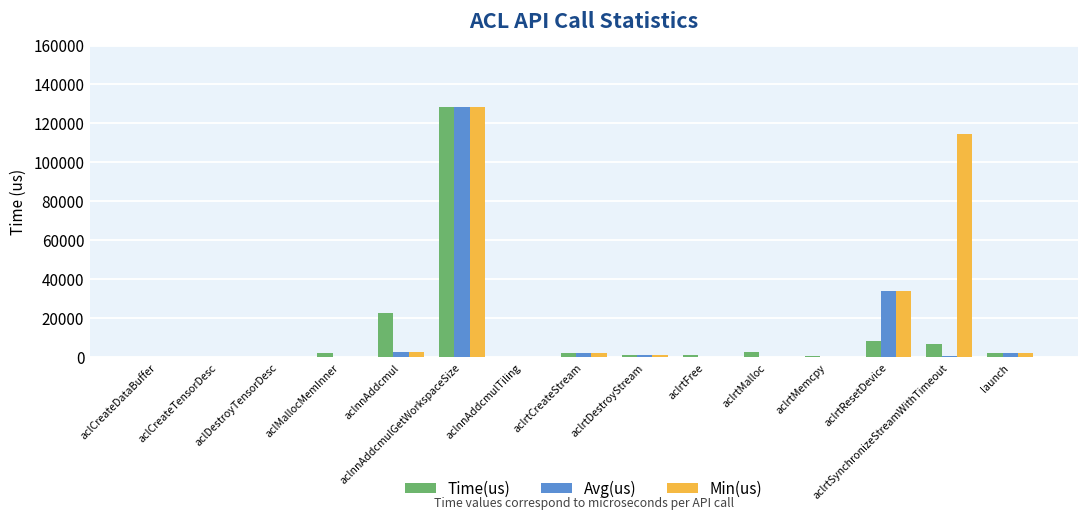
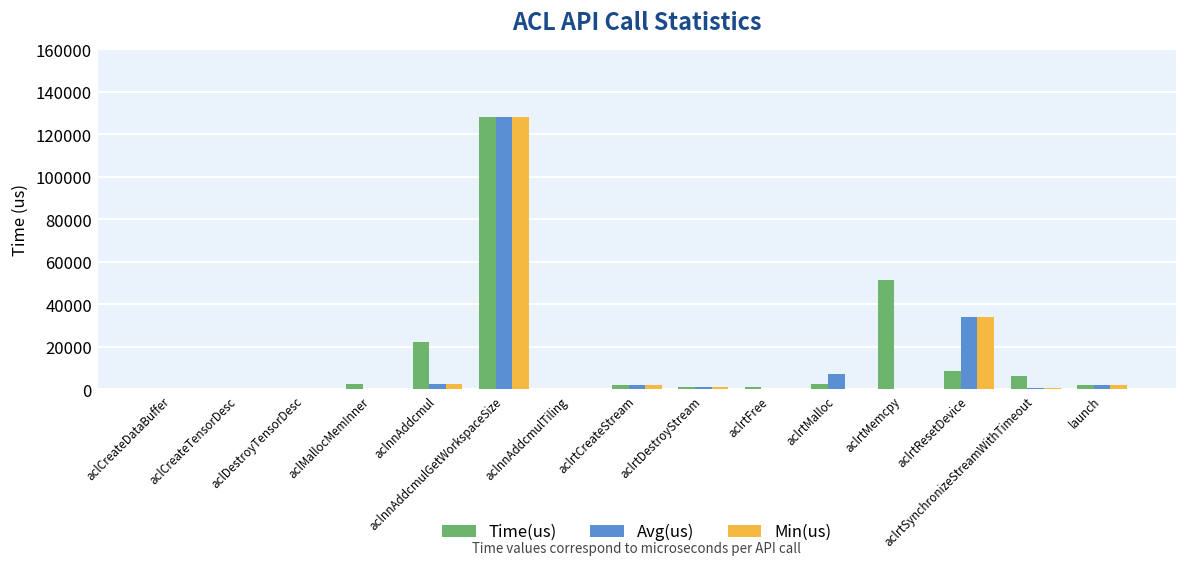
Avg(us), aclrtMalloc: 0 -> 7000
Time(us), aclrtMemcpy: 0 -> 51000
Min(us), aclrtSynchronizeStreamWithTimeout: 115000 -> 1000
